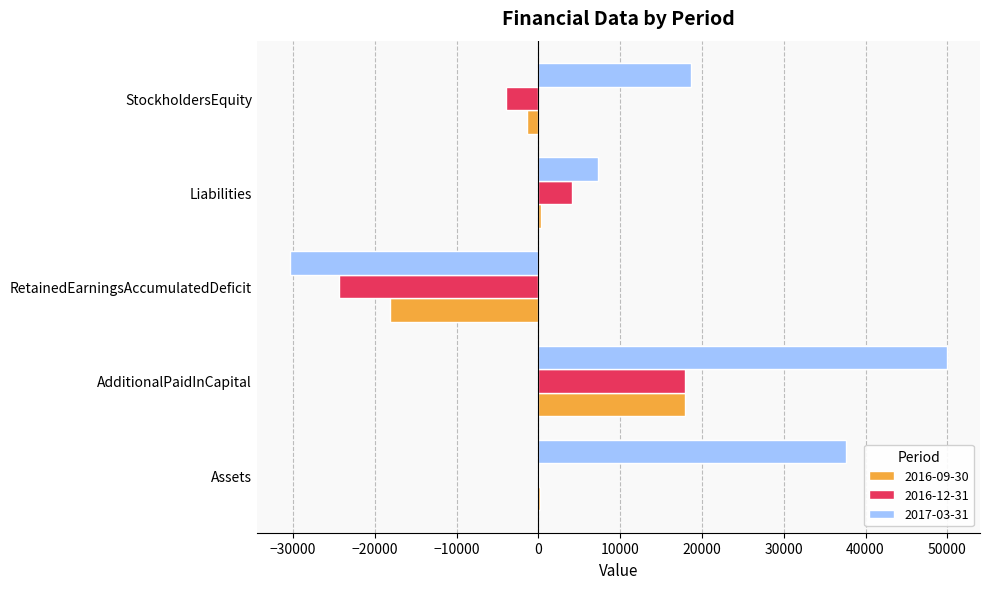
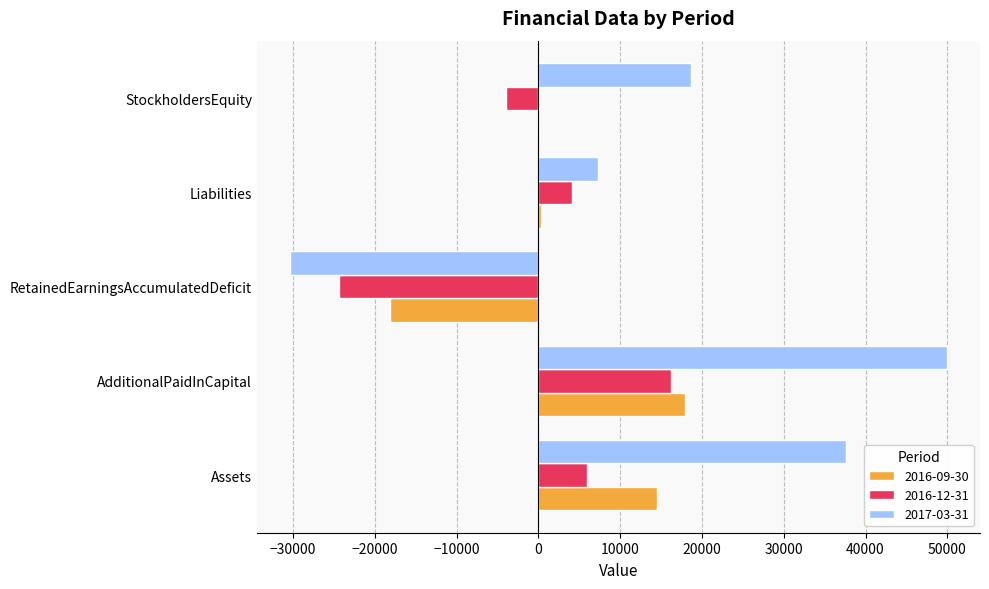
2016-09-30, StockholdersEquity: -1000 -> 0
2016-12-31, AdditionalPaidInCapital: 18000 -> 16000
2016-12-31, Assets: 0 -> 6000
2016-09-30, Assets: 0 -> 14000
